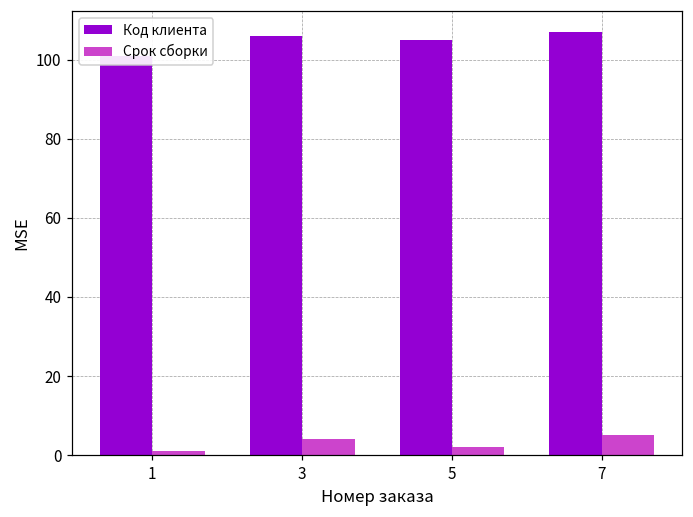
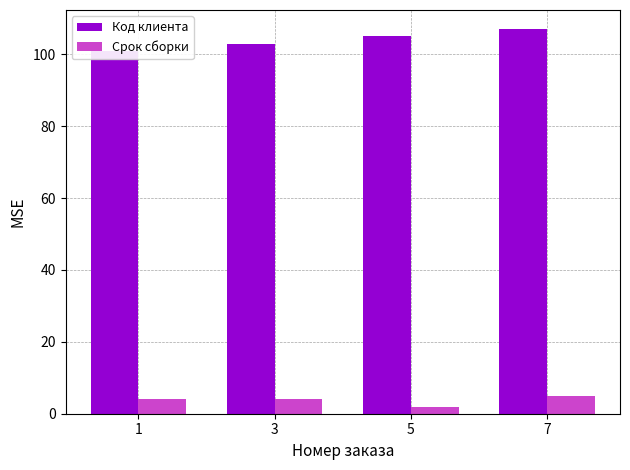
Срок сборки, 1: 1 -> 4
Код клиента, 3: 106 -> 103
